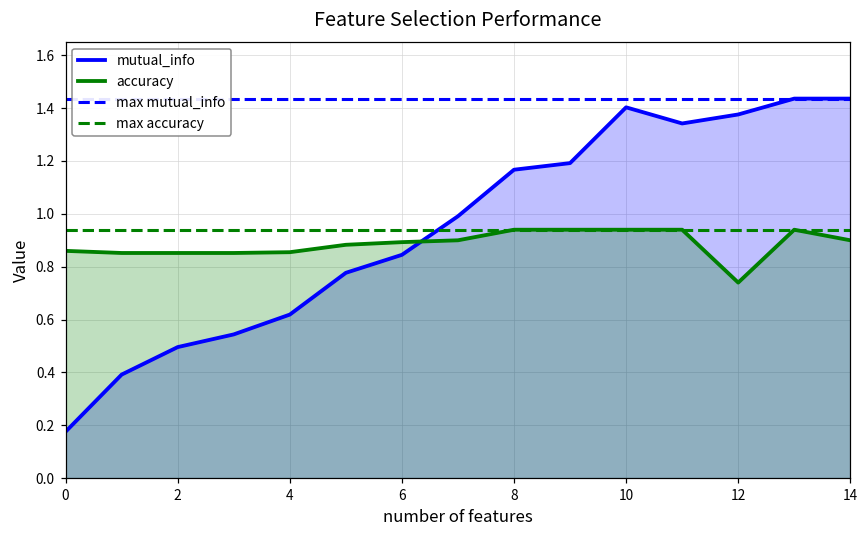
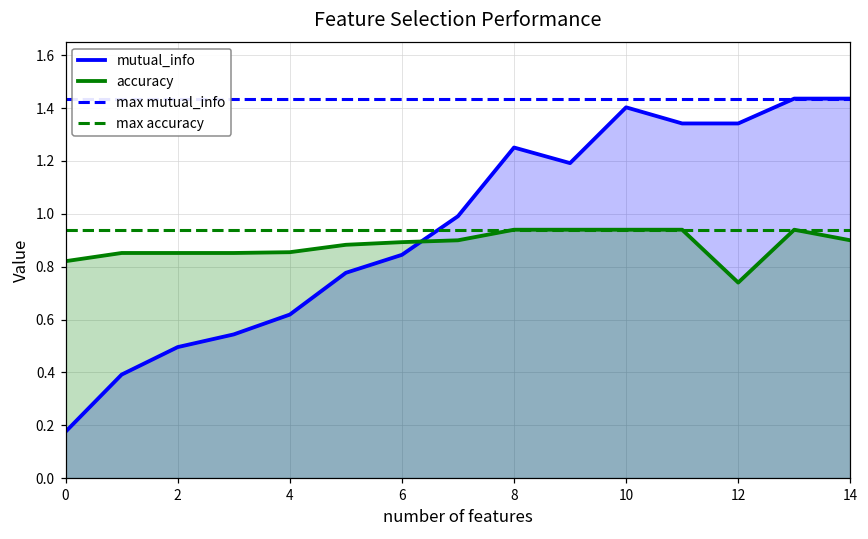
accuracy, 0: 0.86 -> 0.82
mutual_info, 8: 1.17 -> 1.25
mutual_info, 12: 1.38 -> 1.34
